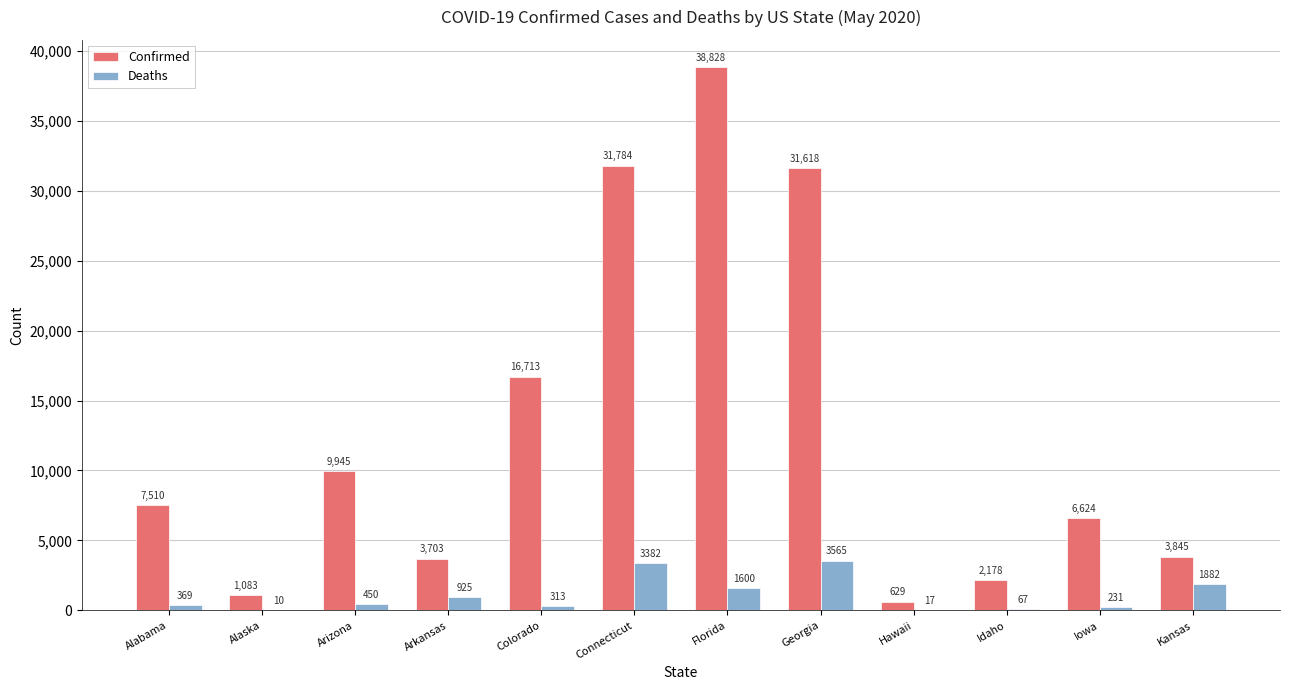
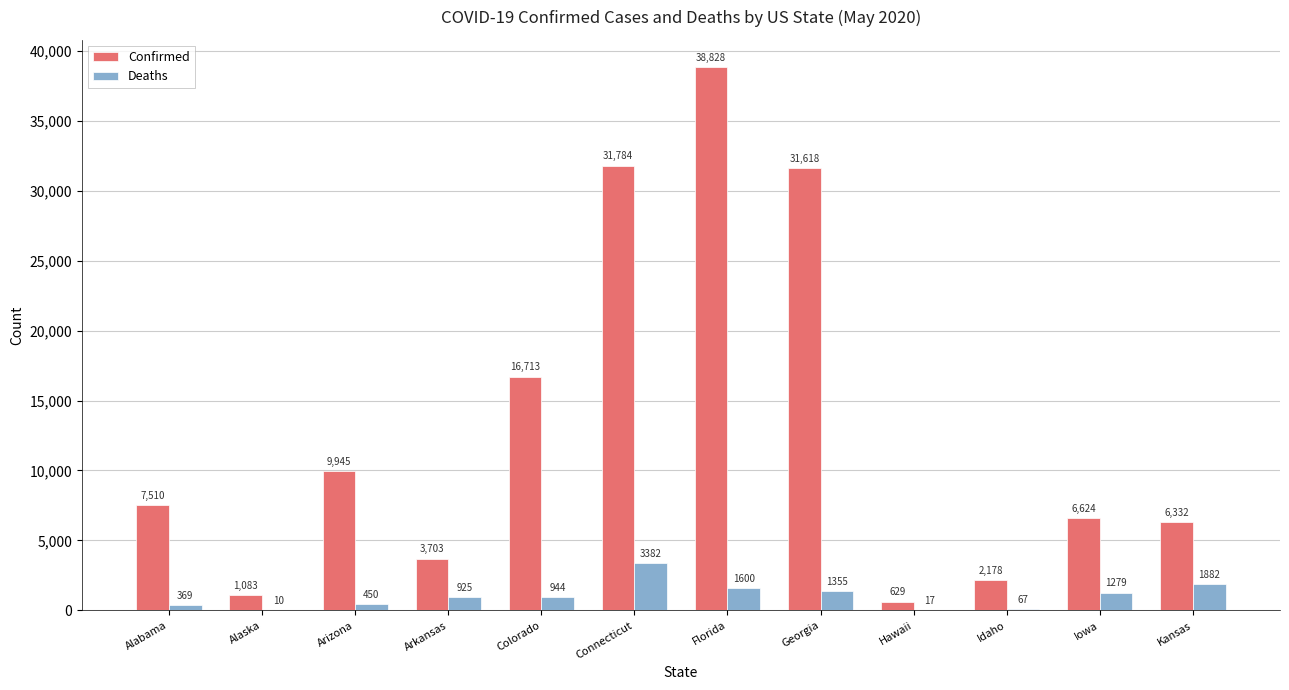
Deaths, Colorado: 313 -> 944
Deaths, Georgia: 3565 -> 1355
Deaths, Iowa: 231 -> 1279
Confirmed, Kansas: 3,845 -> 6,332
